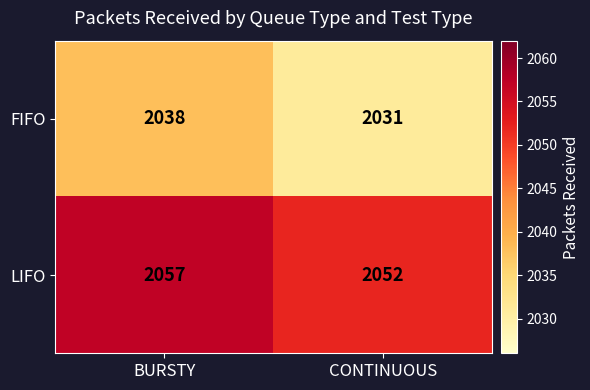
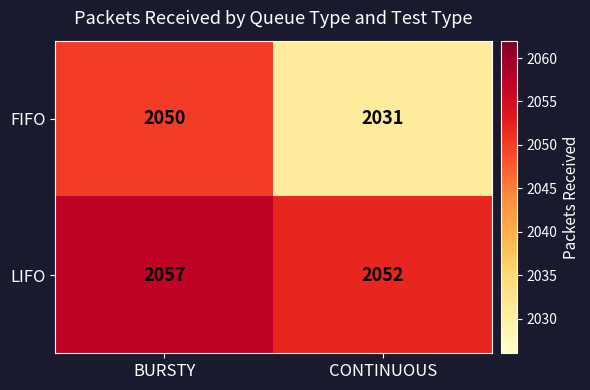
FIFO, BURSTY: 2038 -> 2050
